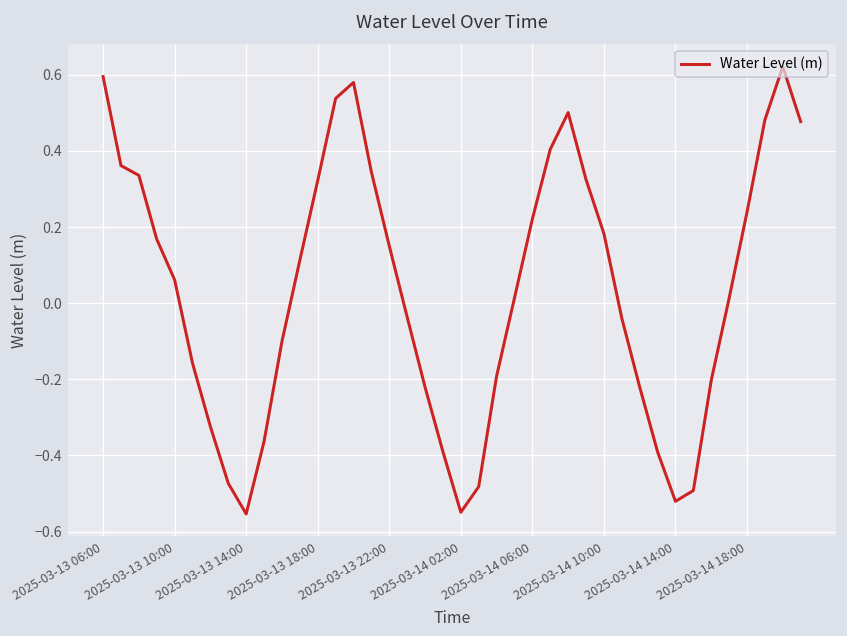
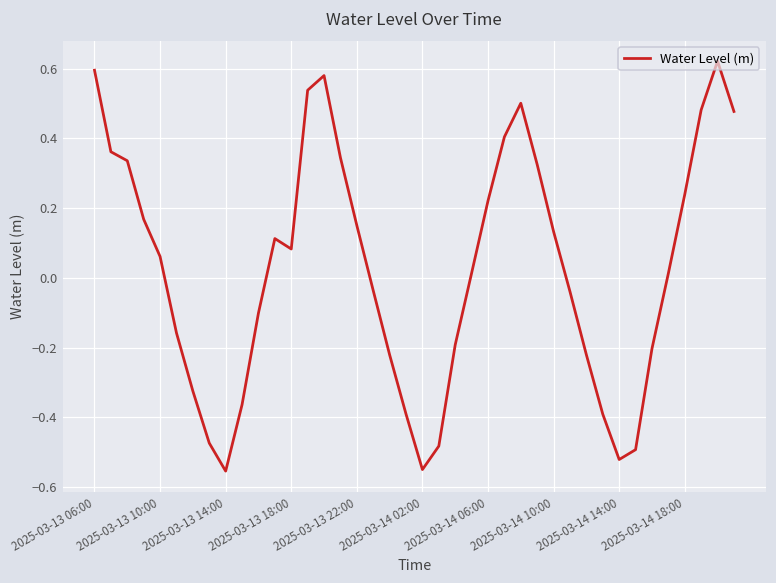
2025-03-13 18:00: 0.32 -> 0.08
2025-03-14 10:00: 0.18 -> 0.13
